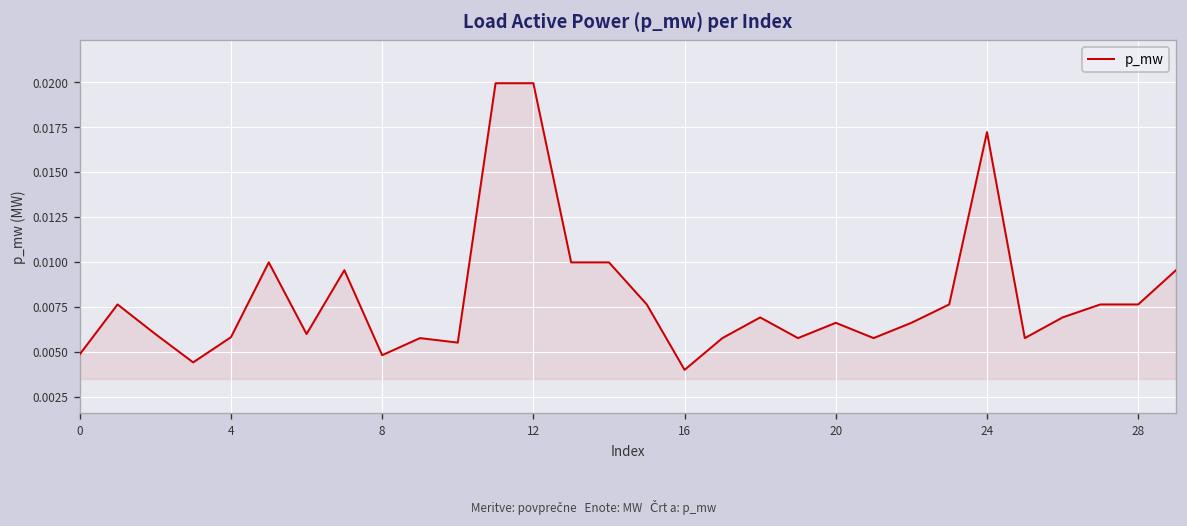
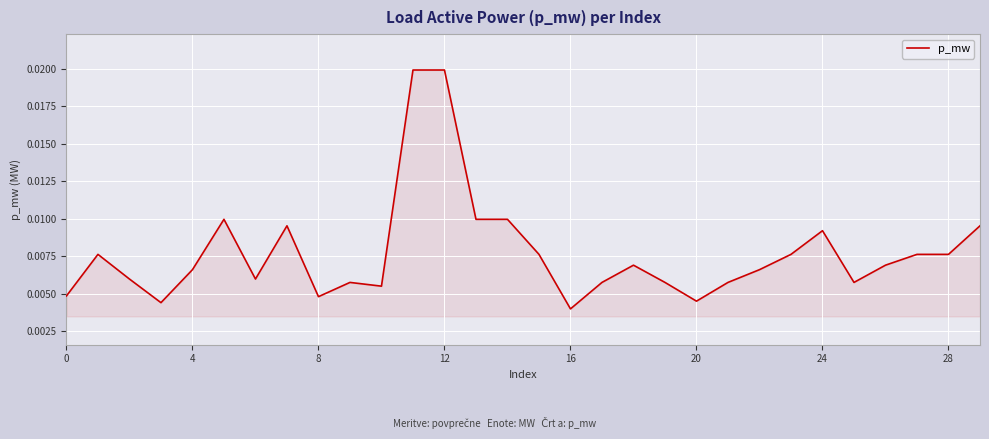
4: 0.0058 -> 0.0066
20: 0.0066 -> 0.0045
24: 0.0172 -> 0.0092
